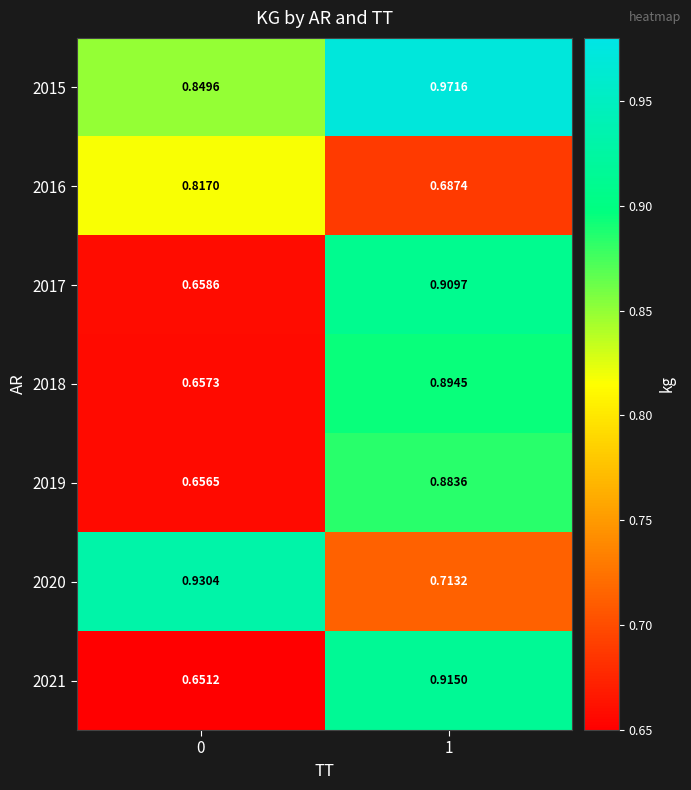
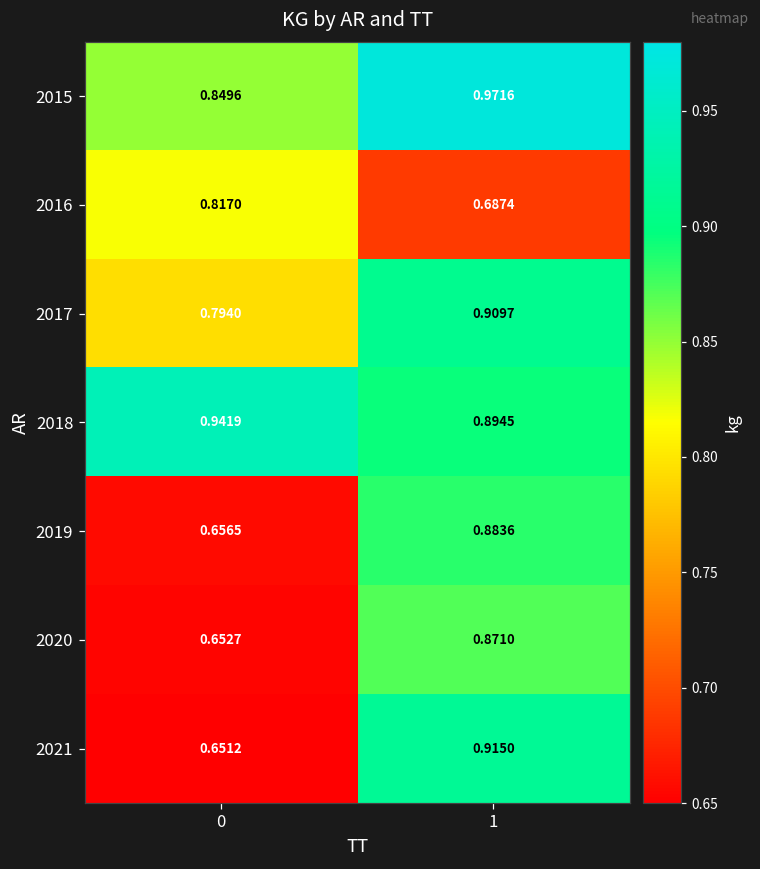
2017, 0: 0.6586 -> 0.7940
2018, 0: 0.6573 -> 0.9419
2020, 0: 0.9304 -> 0.6527
2020, 1: 0.7132 -> 0.8710
